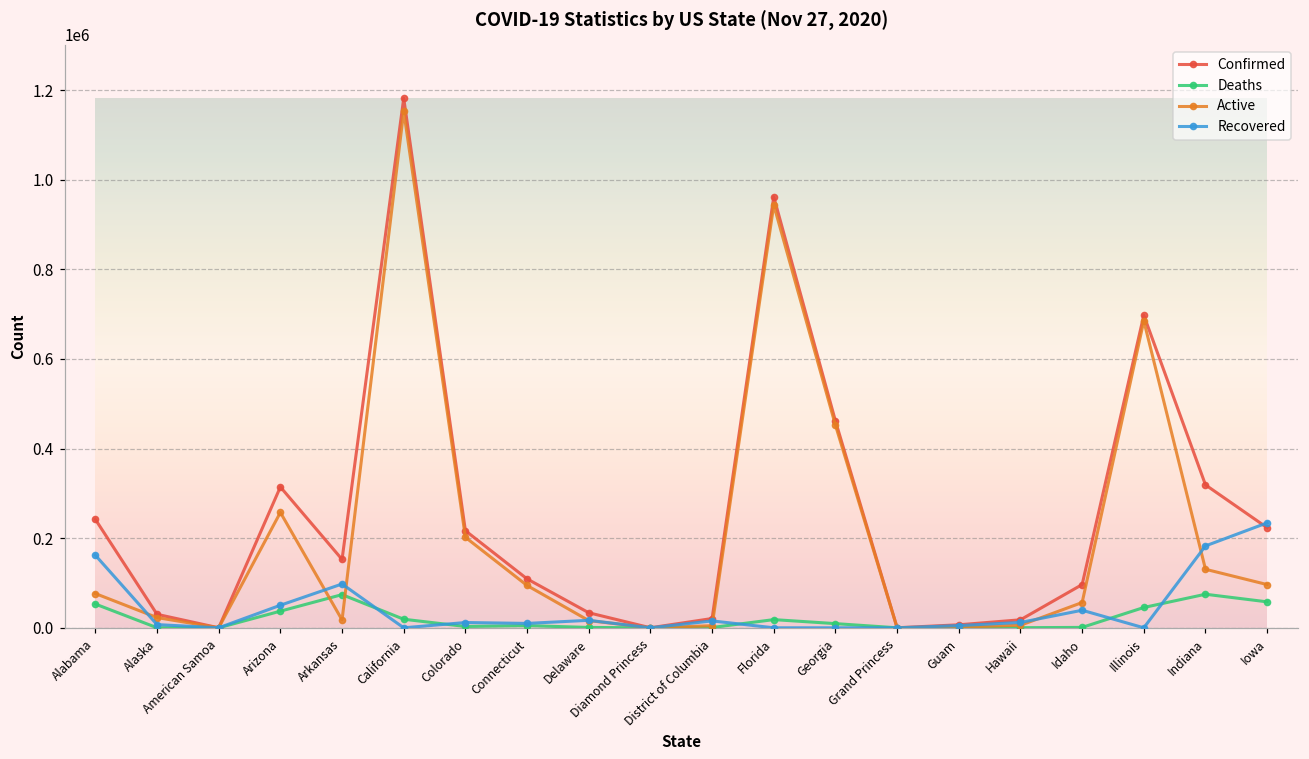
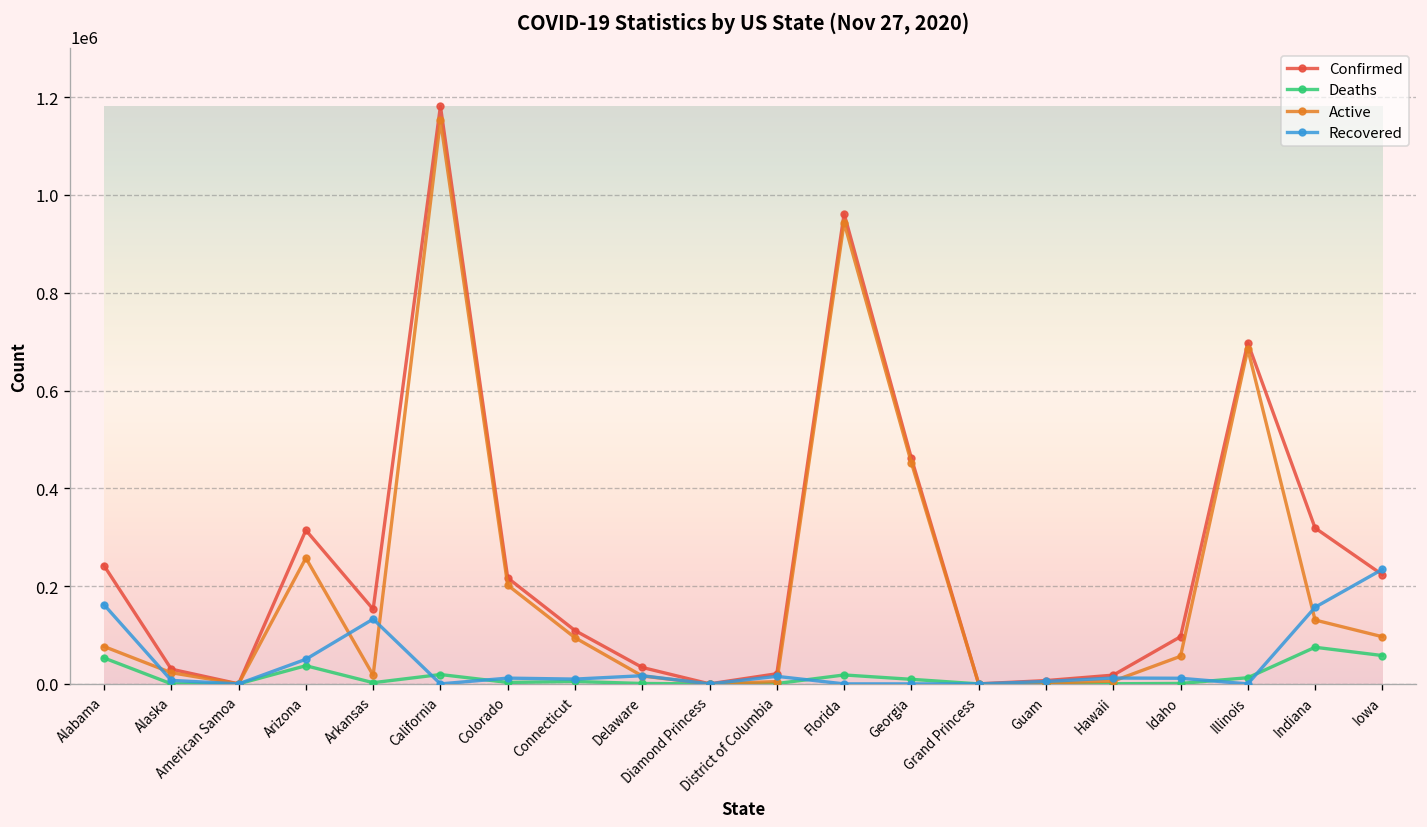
Deaths, Arkansas: 70000 -> 0
Recovered, Arkansas: 100000 -> 130000
Recovered, Idaho: 40000 -> 10000
Deaths, Illinois: 50000 -> 10000
Recovered, Indiana: 180000 -> 160000
